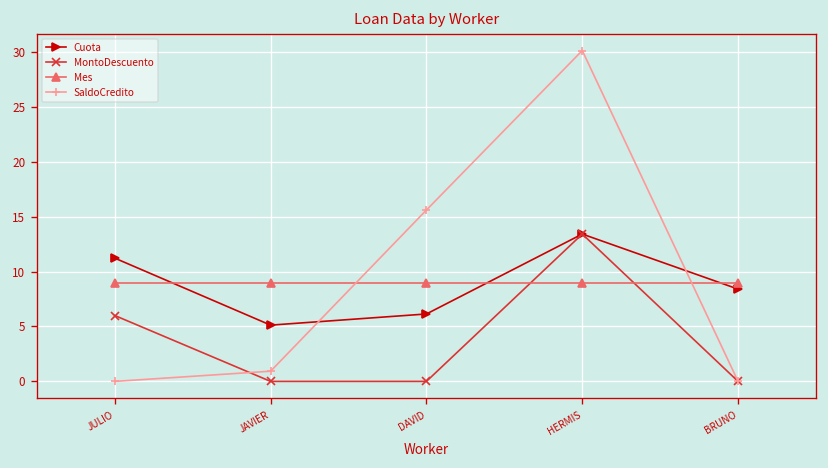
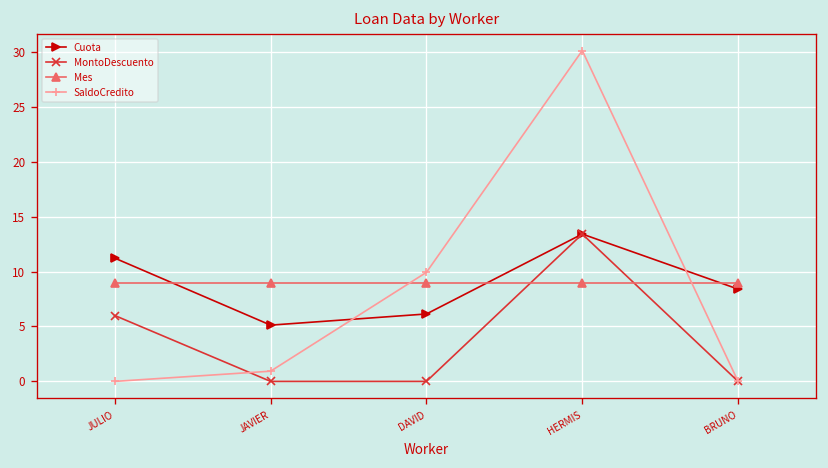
SaldoCredito, DAVID: 16 -> 10
